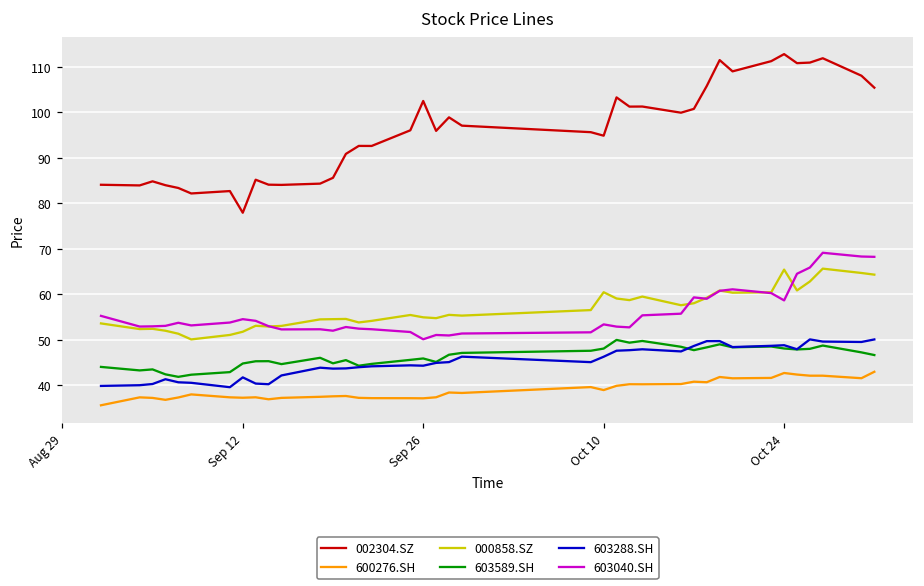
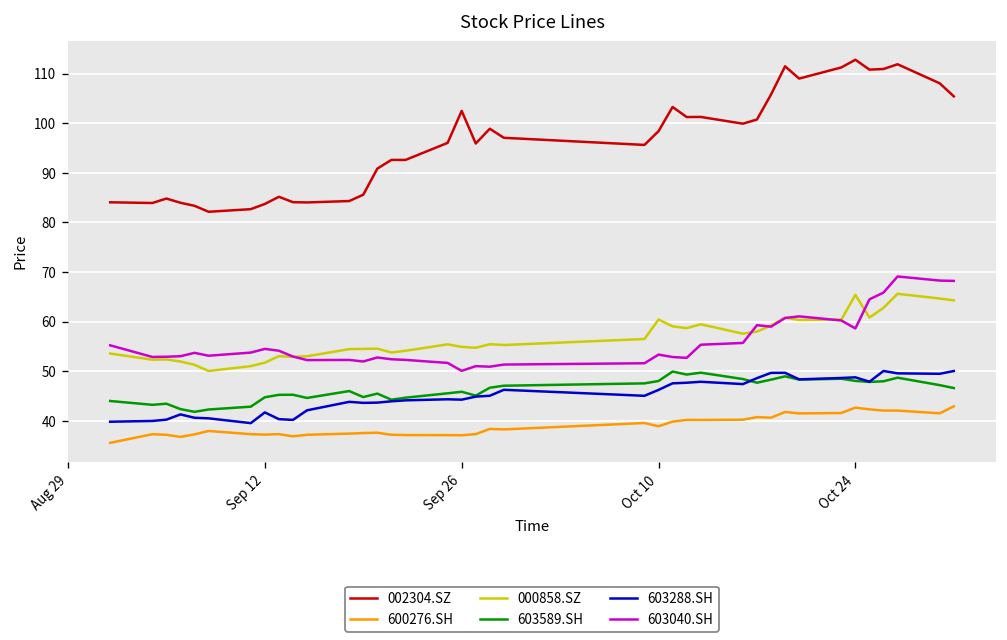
002304.SZ, Sep 12: 78 -> 84
002304.SZ, Oct 10: 95 -> 98
